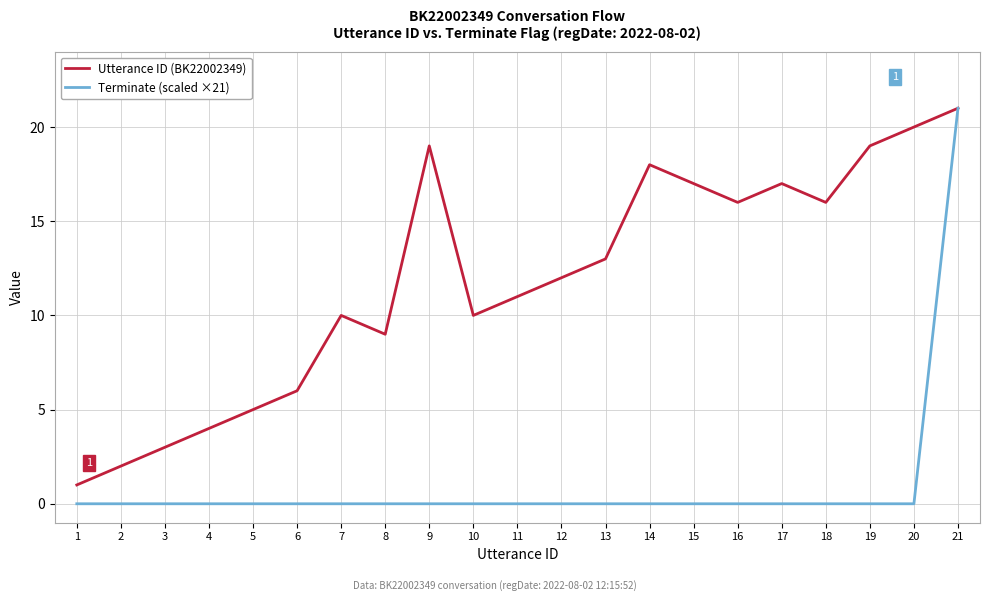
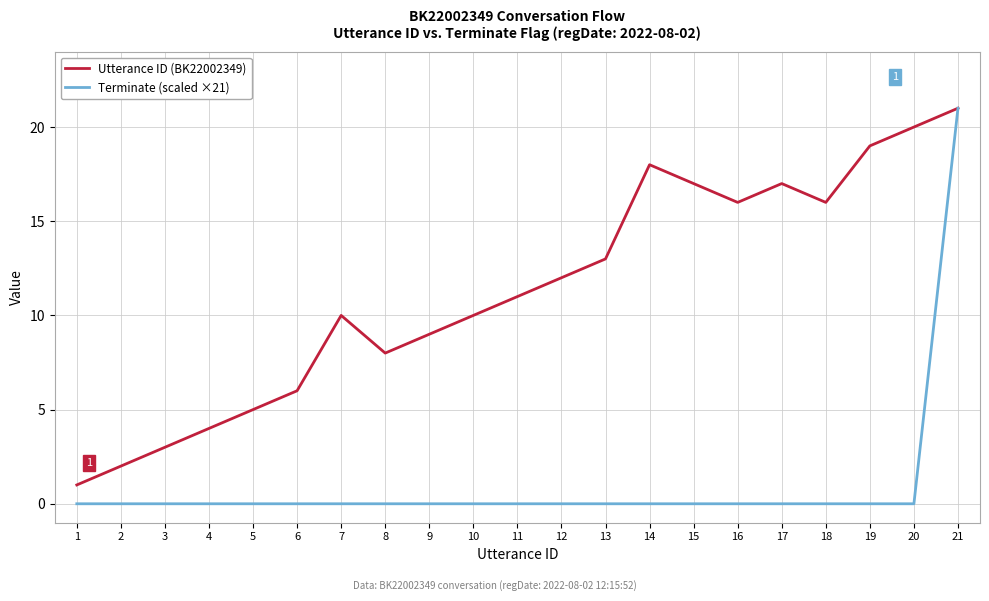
Utterance ID (BK22002349), 8: 9 -> 8
Utterance ID (BK22002349), 9: 19 -> 9
